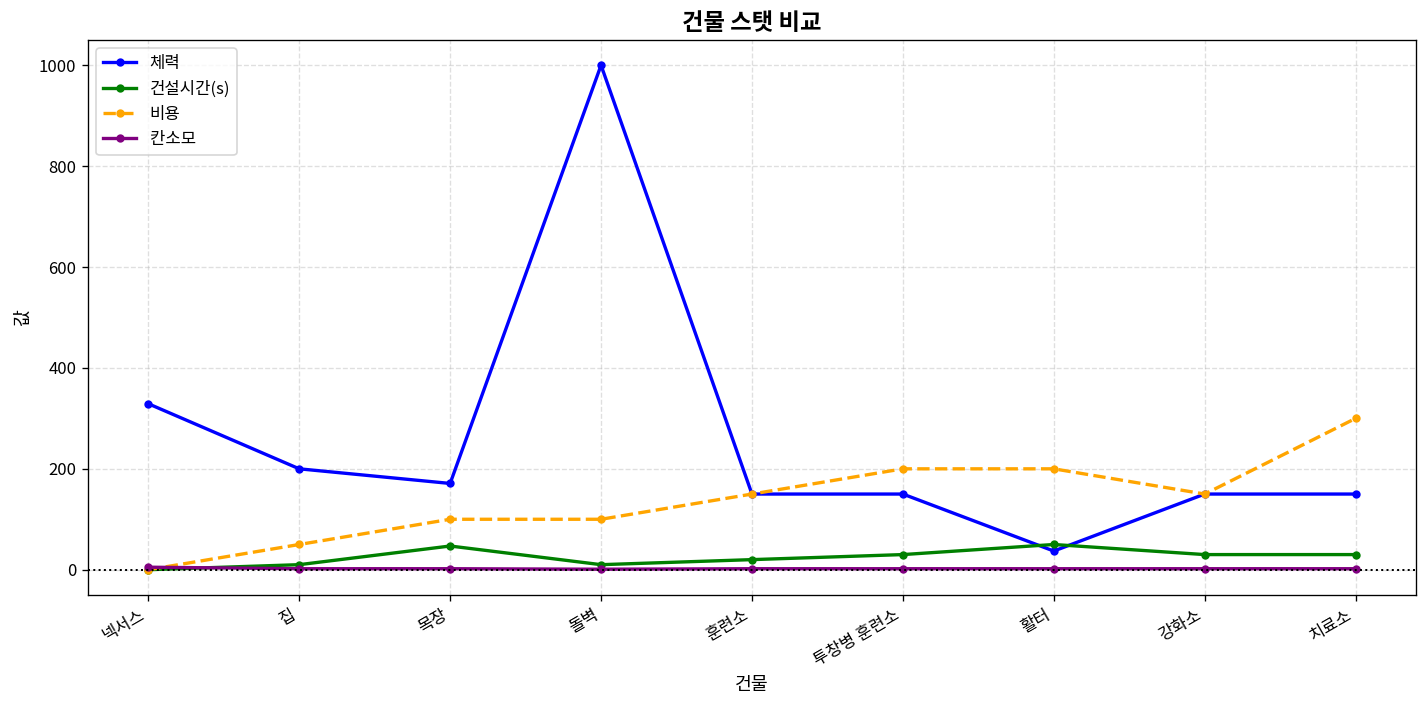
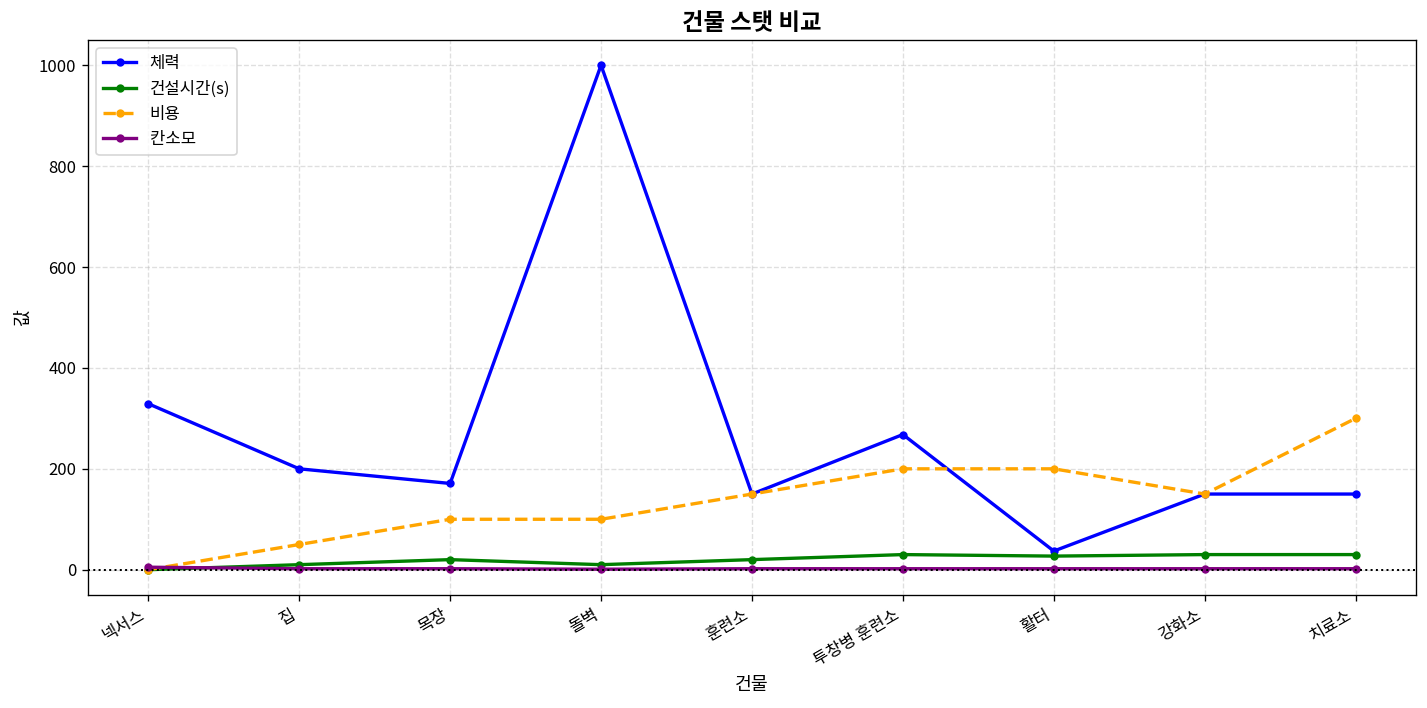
건설시간(s), 목장: 50 -> 20
체력, 투창병 훈련소: 150 -> 270
건설시간(s), 활터: 50 -> 30
